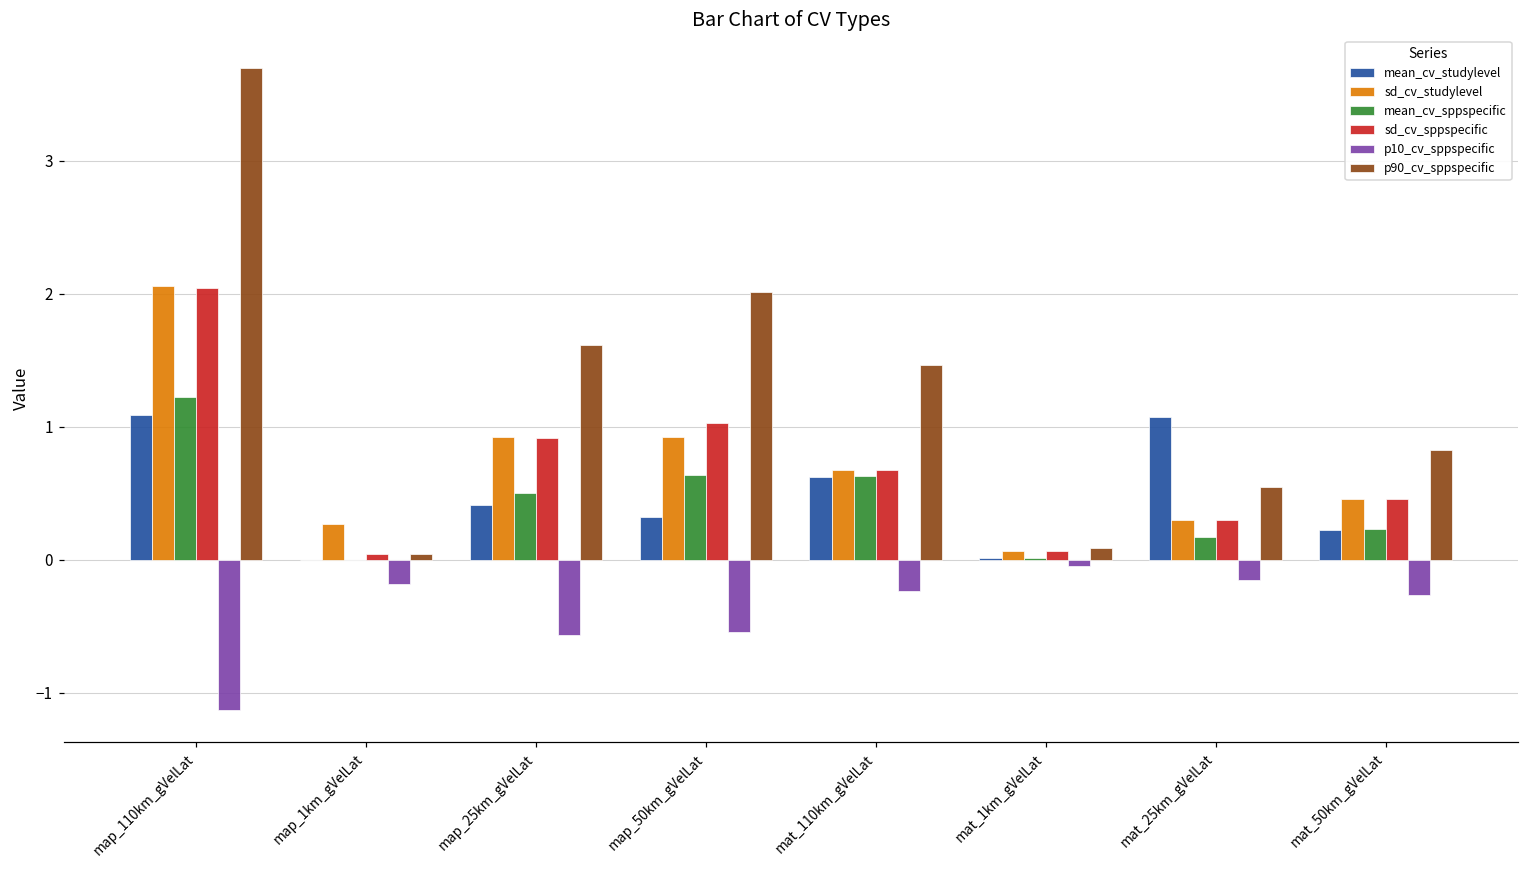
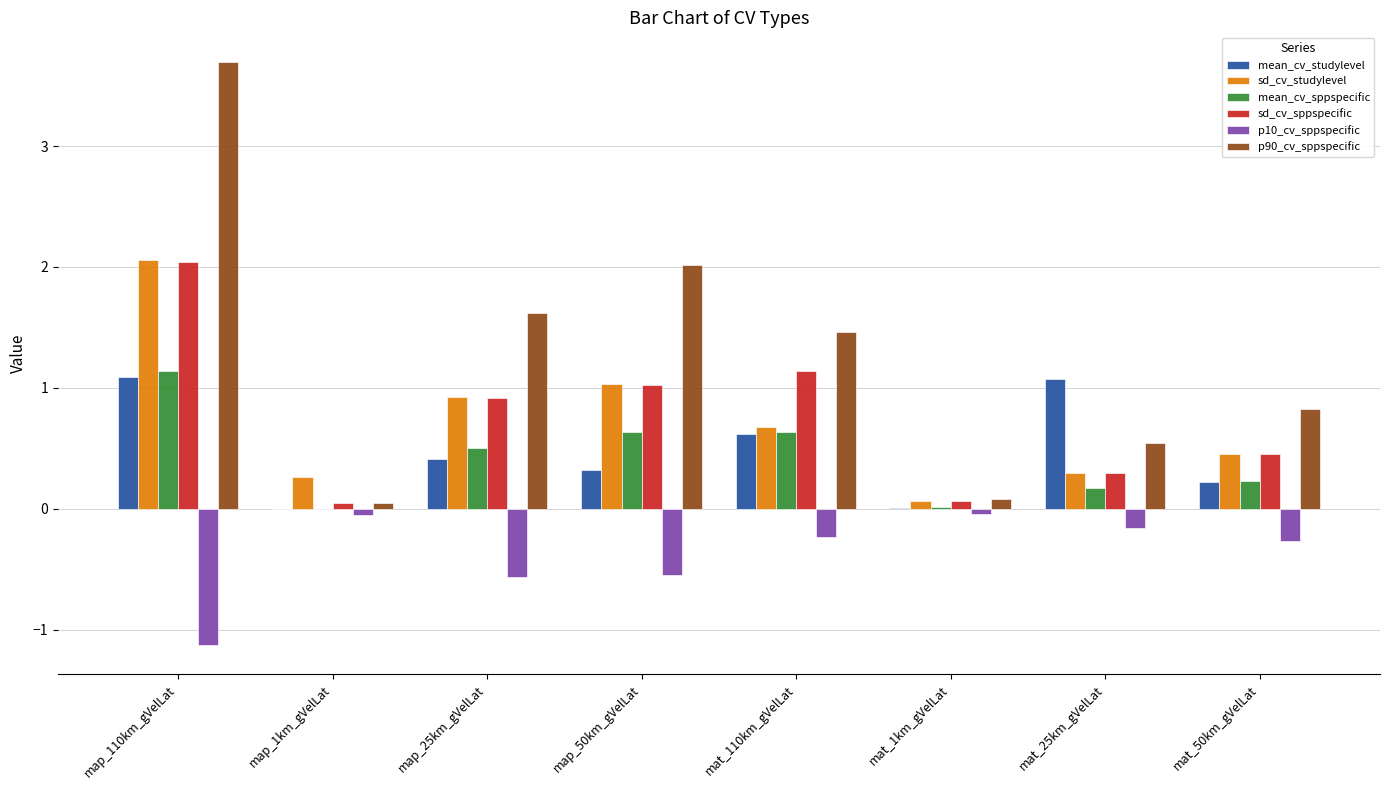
mean_cv_sppspecific, map_110km_gVelLat: 1.22 -> 1.14
p10_cv_sppspecific, map_1km_gVelLat: -0.18 -> -0.05
sd_cv_studylevel, map_50km_gVelLat: 0.92 -> 1.04
sd_cv_sppspecific, mat_110km_gVelLat: 0.68 -> 1.14
